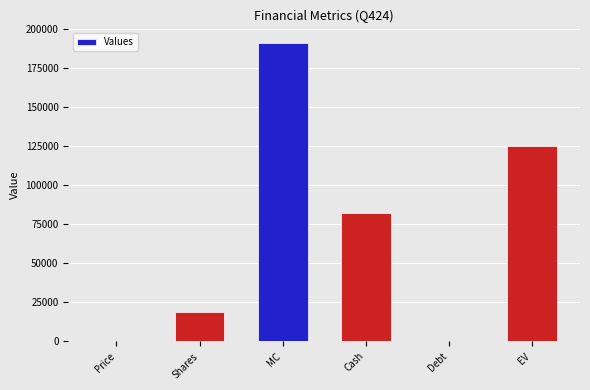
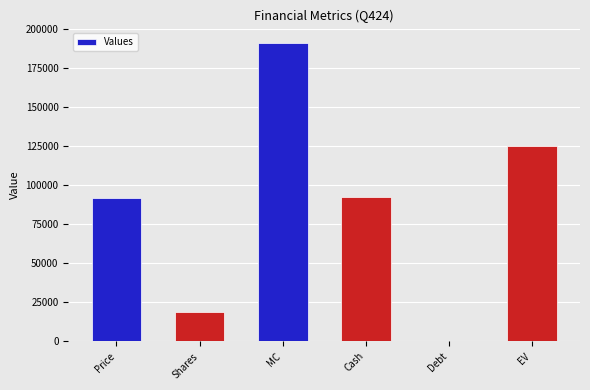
Price: 0 -> 92000
Cash: 82000 -> 92000
